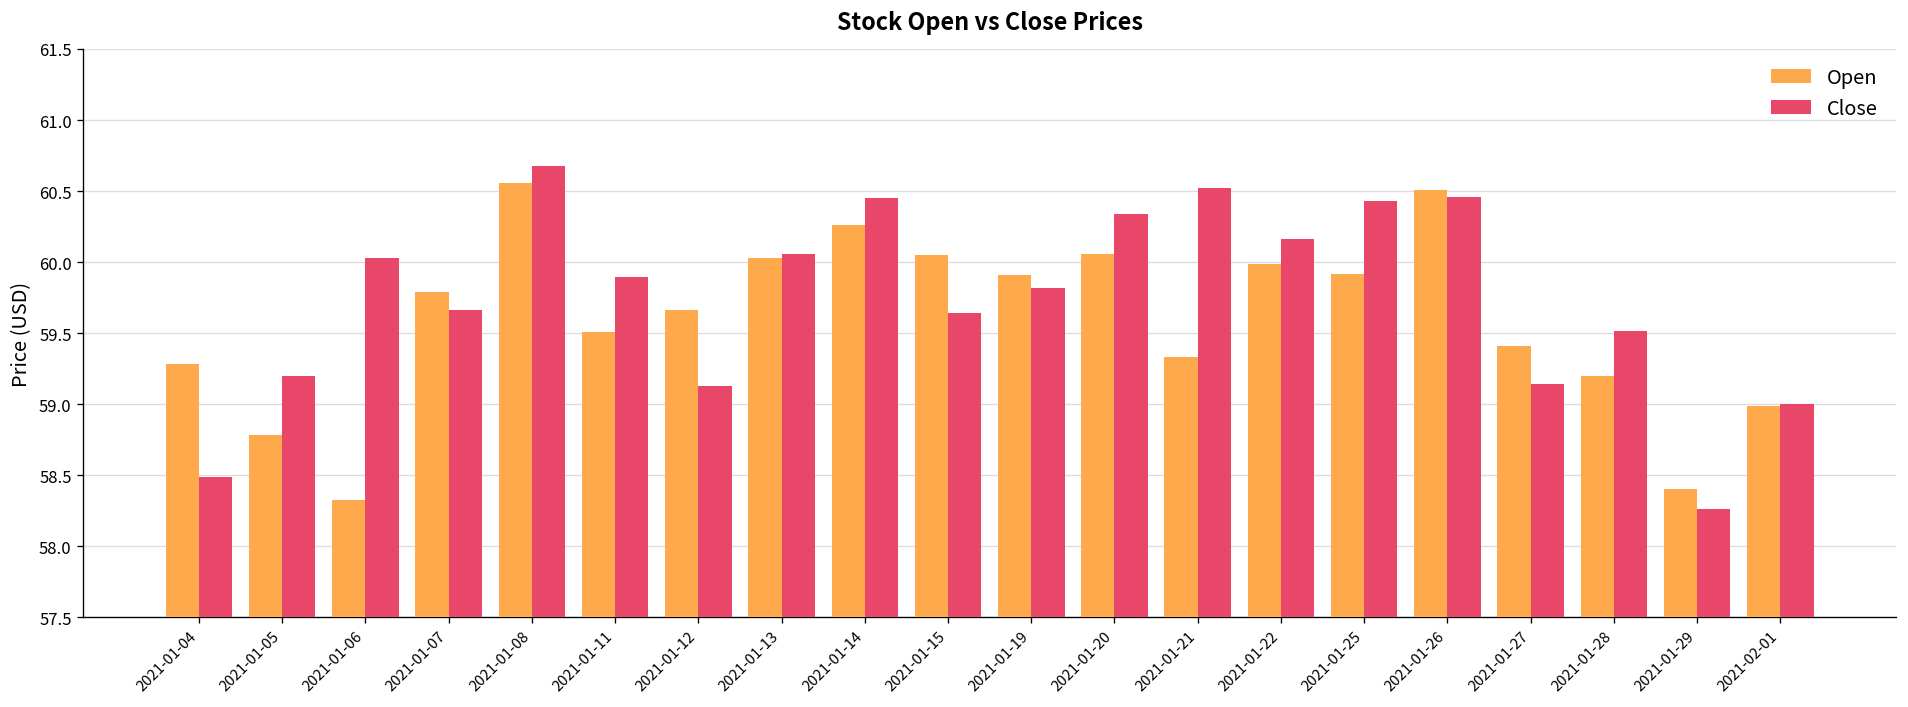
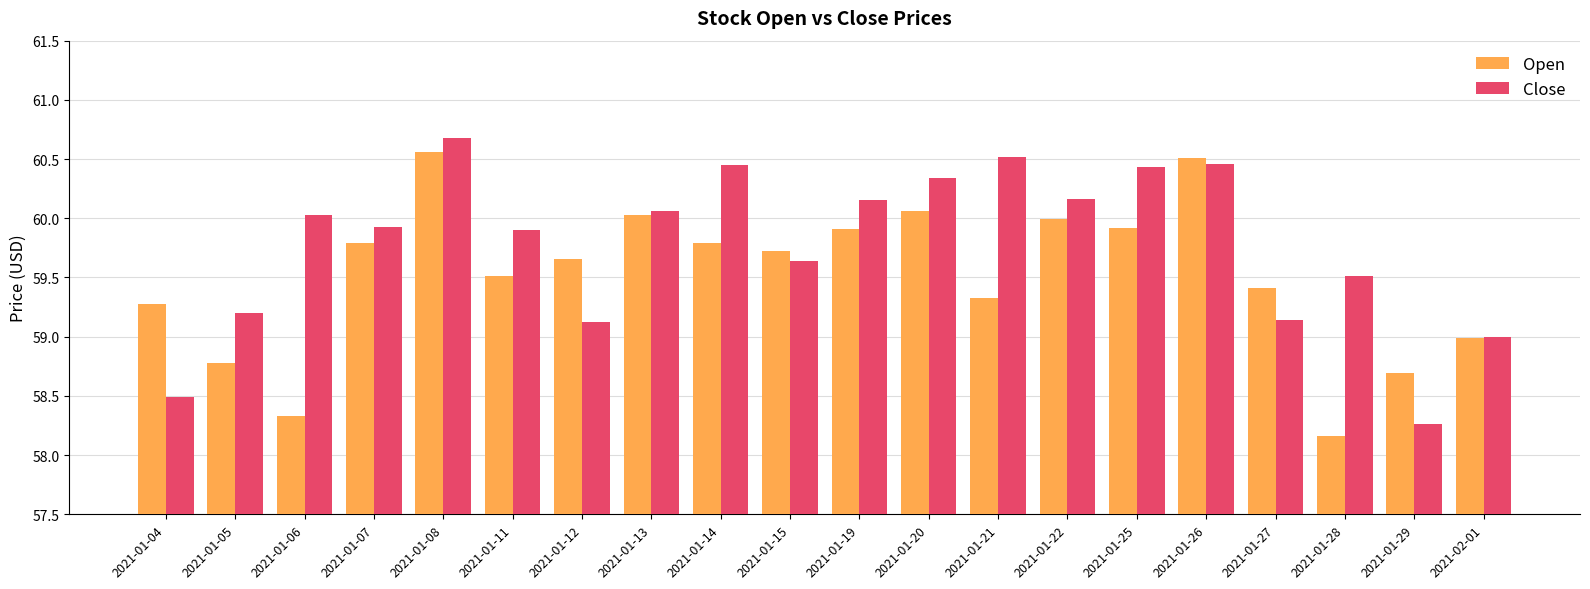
Close, 2021-01-07: 59.66 -> 59.93
Open, 2021-01-14: 60.26 -> 59.79
Open, 2021-01-15: 60.05 -> 59.72
Close, 2021-01-19: 59.82 -> 60.15
Open, 2021-01-28: 59.20 -> 58.16
Open, 2021-01-29: 58.40 -> 58.69
